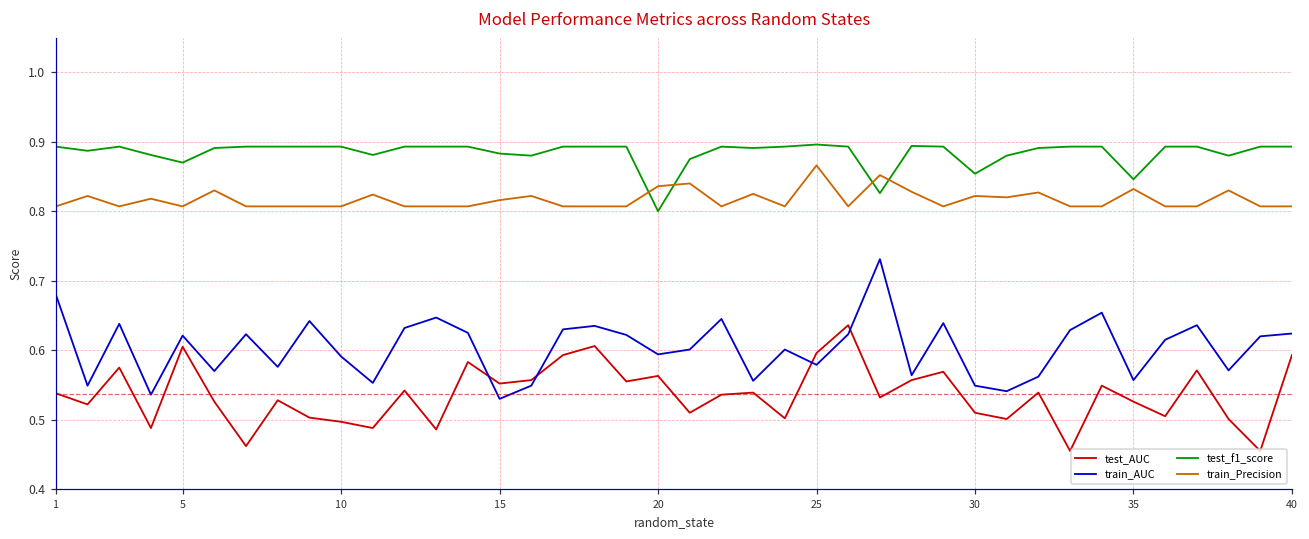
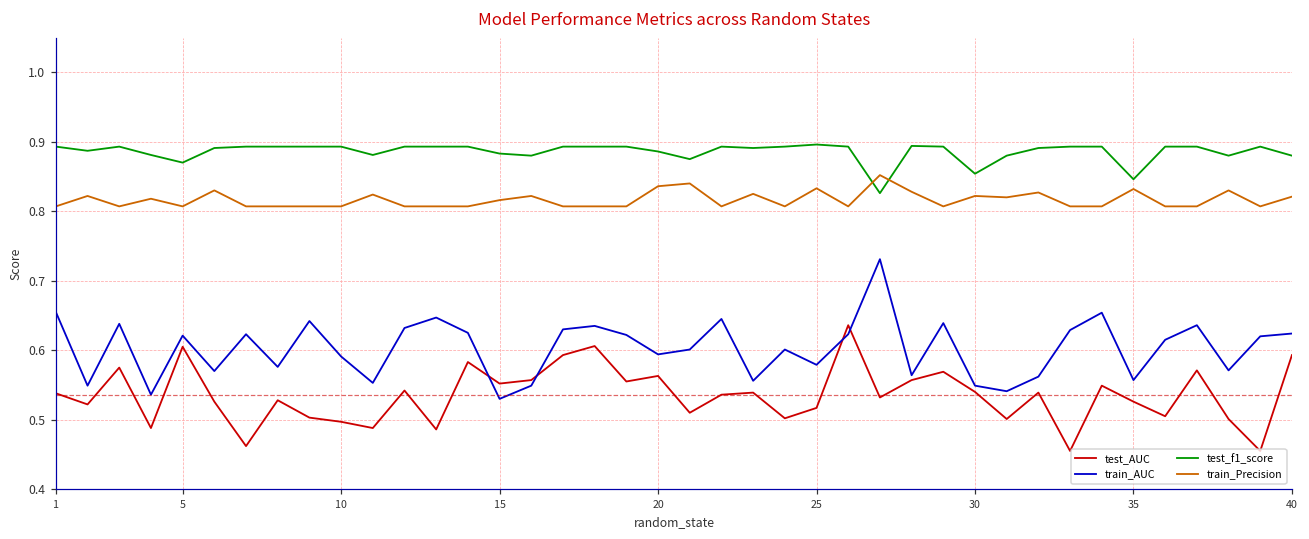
train_AUC, 1: 0.68 -> 0.66
test_f1_score, 20: 0.80 -> 0.89
test_AUC, 25: 0.60 -> 0.52
train_Precision, 25: 0.87 -> 0.83
test_AUC, 30: 0.51 -> 0.54
test_f1_score, 40: 0.89 -> 0.88
train_Precision, 40: 0.81 -> 0.82
